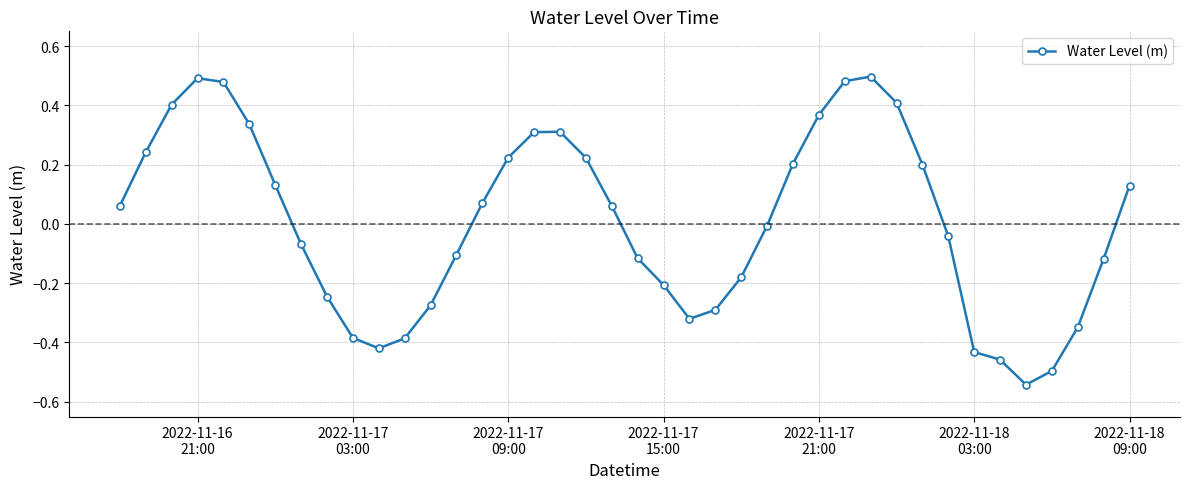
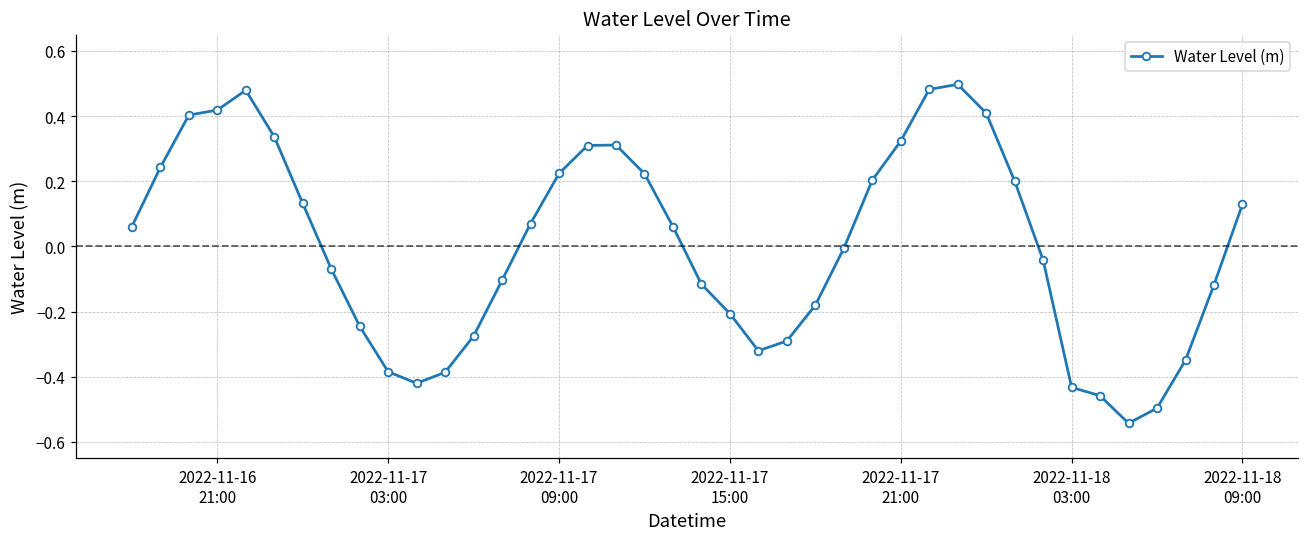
2022-11-16 21:00: 0.49 -> 0.42
2022-11-17 21:00: 0.37 -> 0.32
